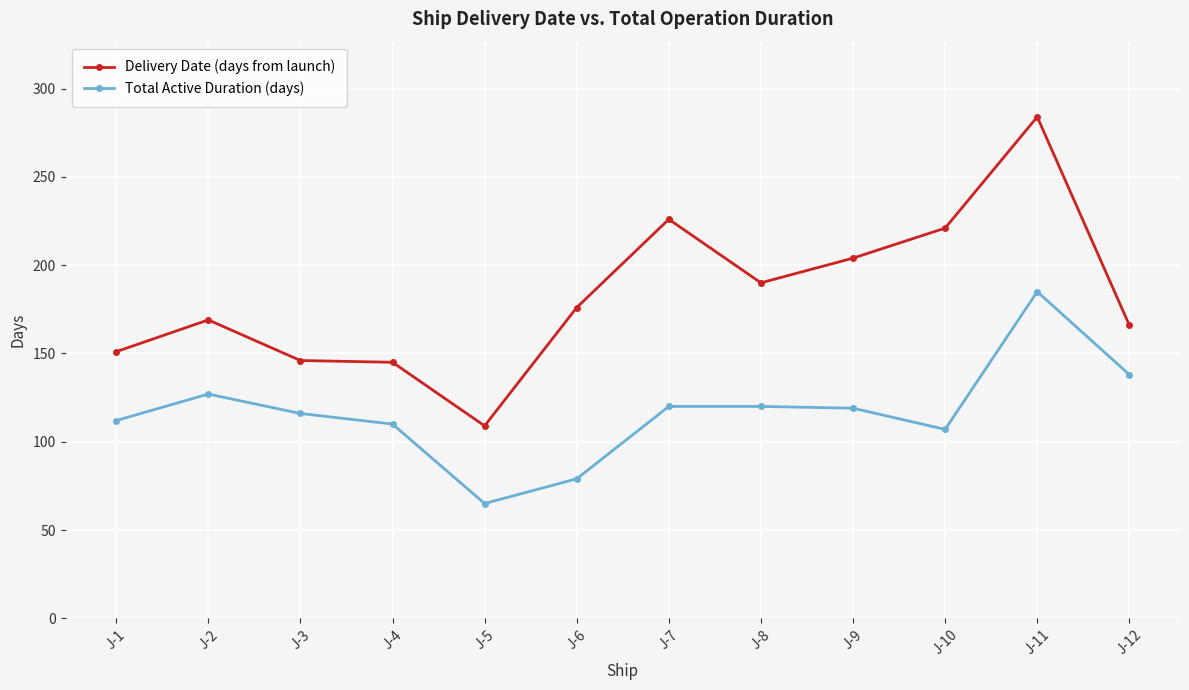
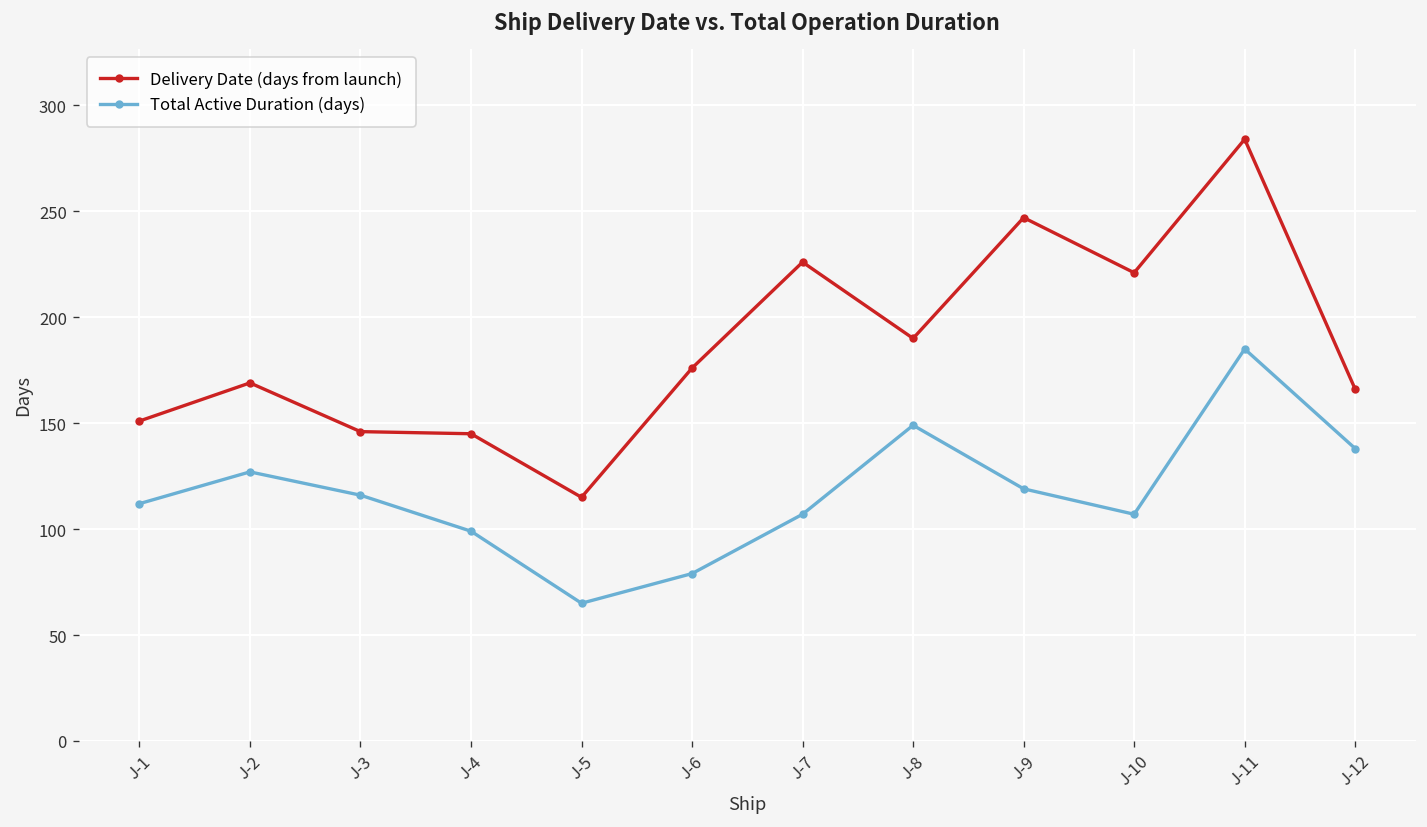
Total Active Duration (days), J-4: 110 -> 99
Delivery Date (days from launch), J-5: 109 -> 115
Total Active Duration (days), J-7: 120 -> 107
Total Active Duration (days), J-8: 120 -> 149
Delivery Date (days from launch), J-9: 204 -> 247
